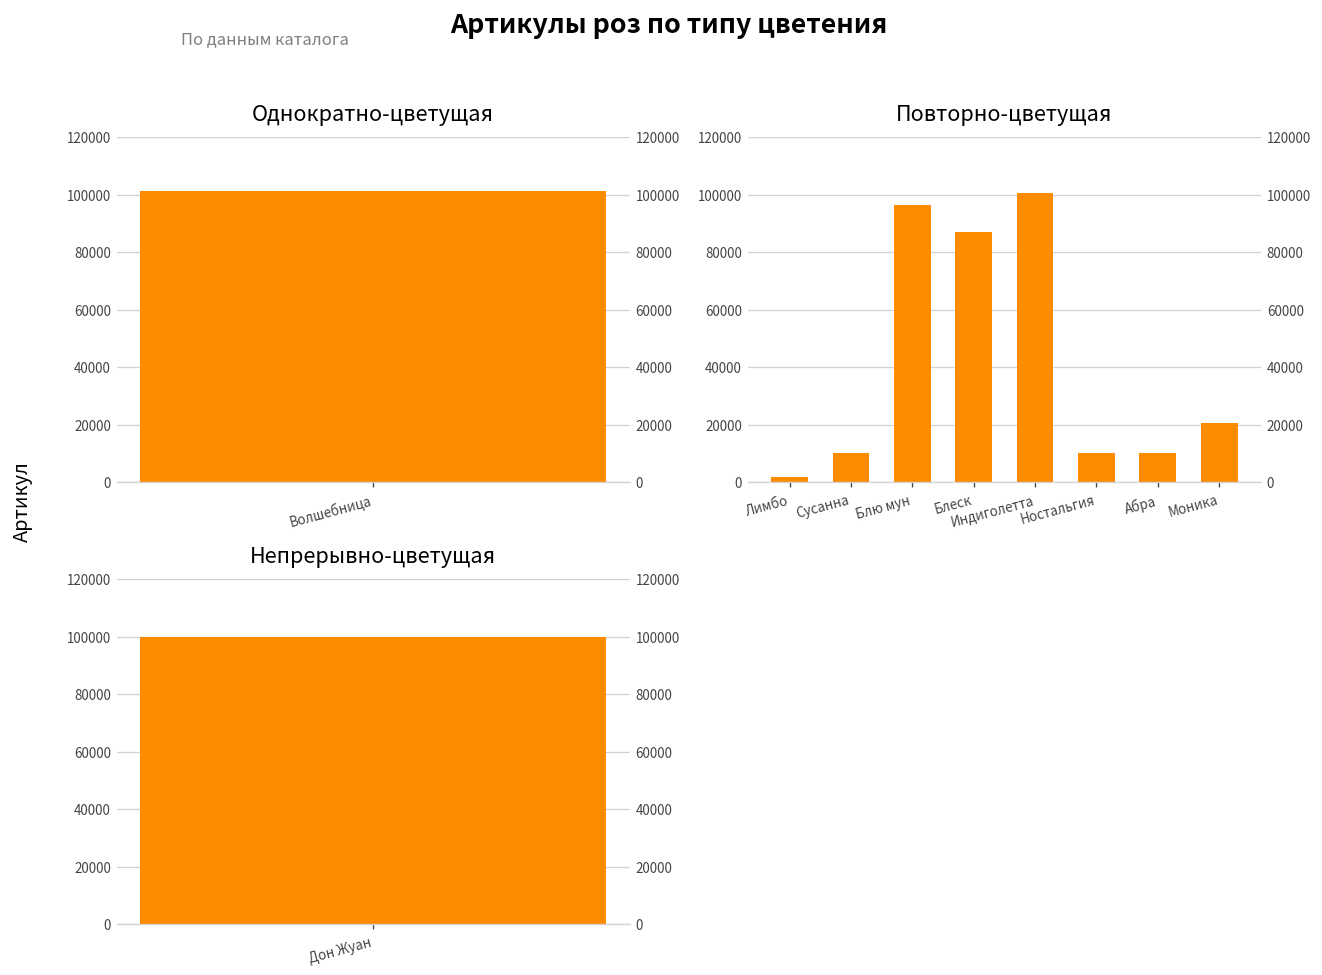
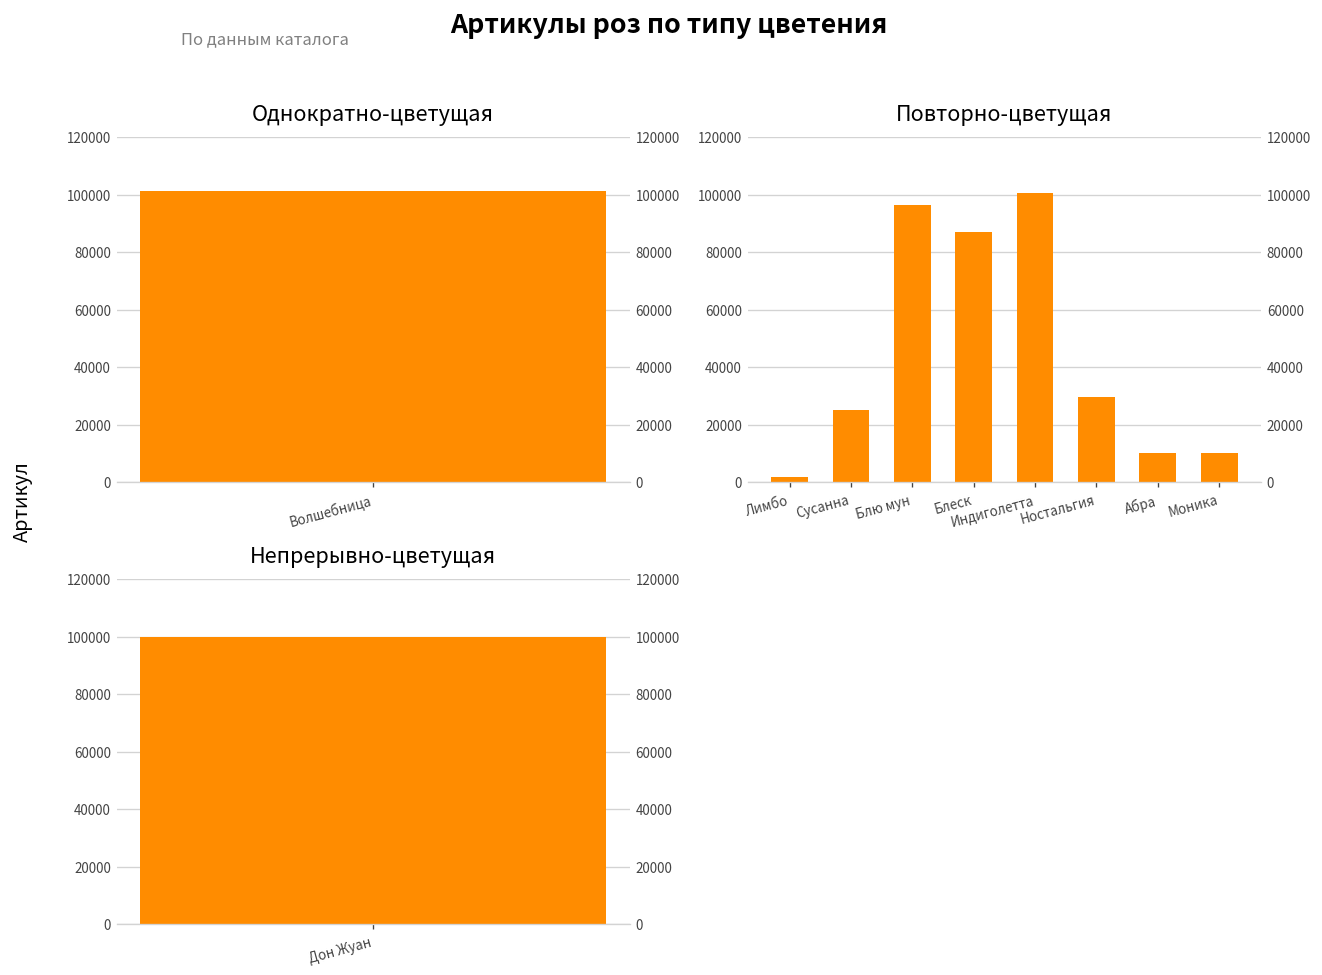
Повторно-цветущая, Сусанна: 10000 -> 25000
Повторно-цветущая, Ностальгия: 10000 -> 30000
Повторно-цветущая, Моника: 20000 -> 10000
